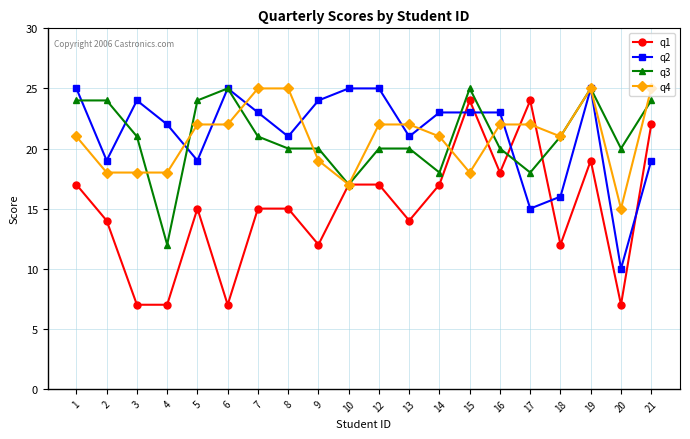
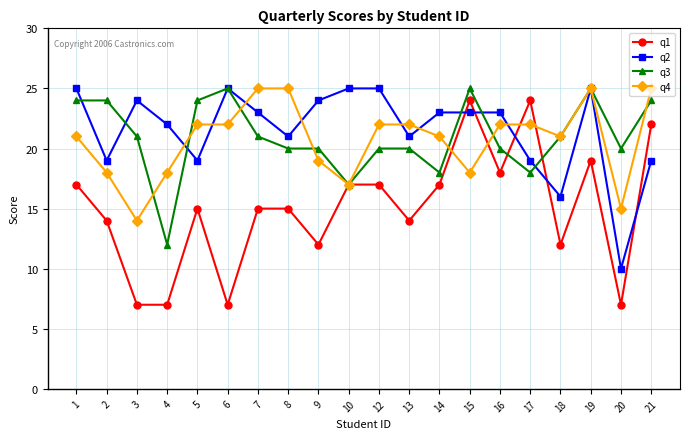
q4, 3: 18 -> 14
q2, 17: 15 -> 19
